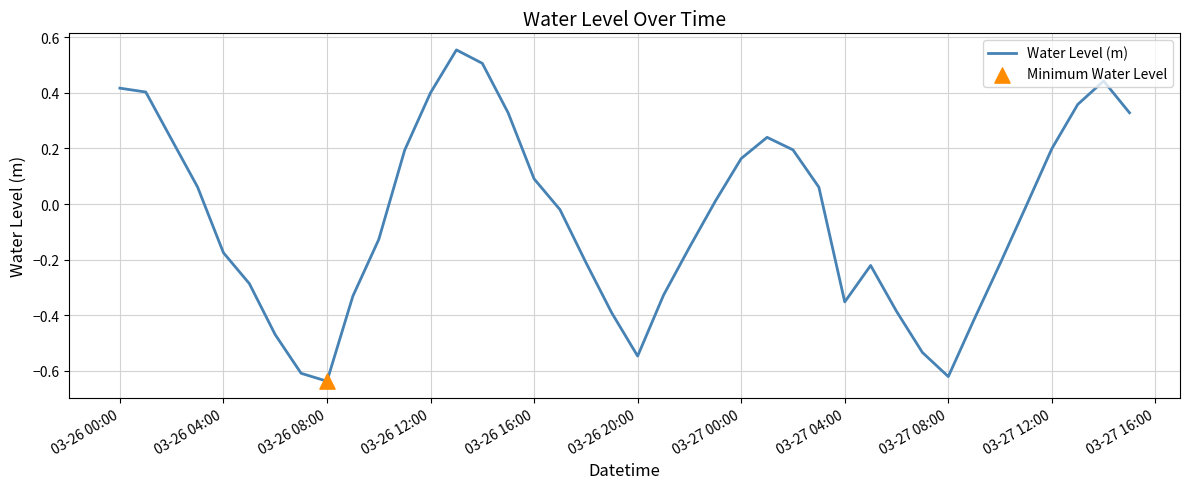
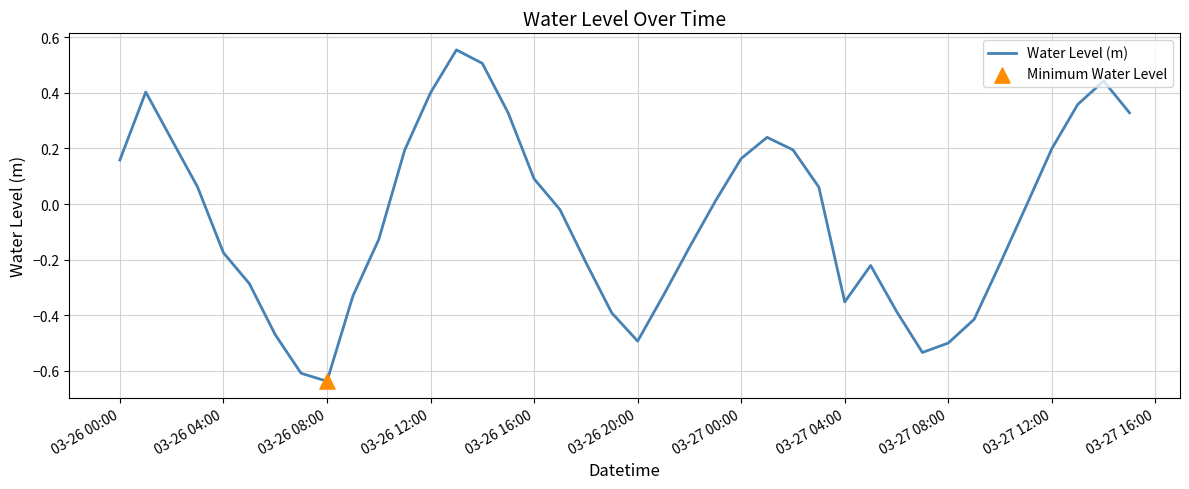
Water Level (m), 03-26 00:00: 0.42 -> 0.16
Water Level (m), 03-26 20:00: -0.55 -> -0.49
Water Level (m), 03-27 08:00: -0.62 -> -0.50
